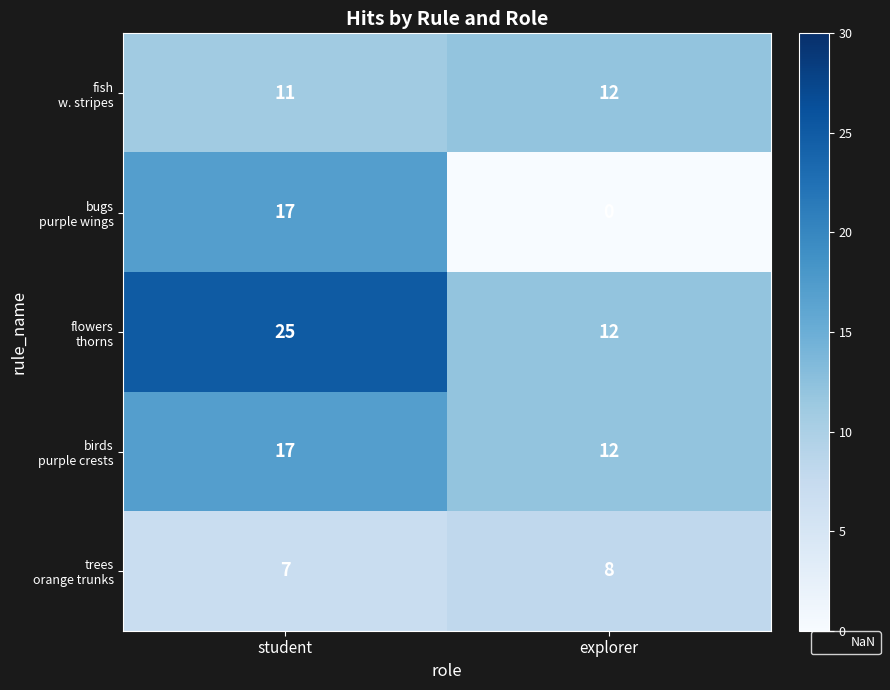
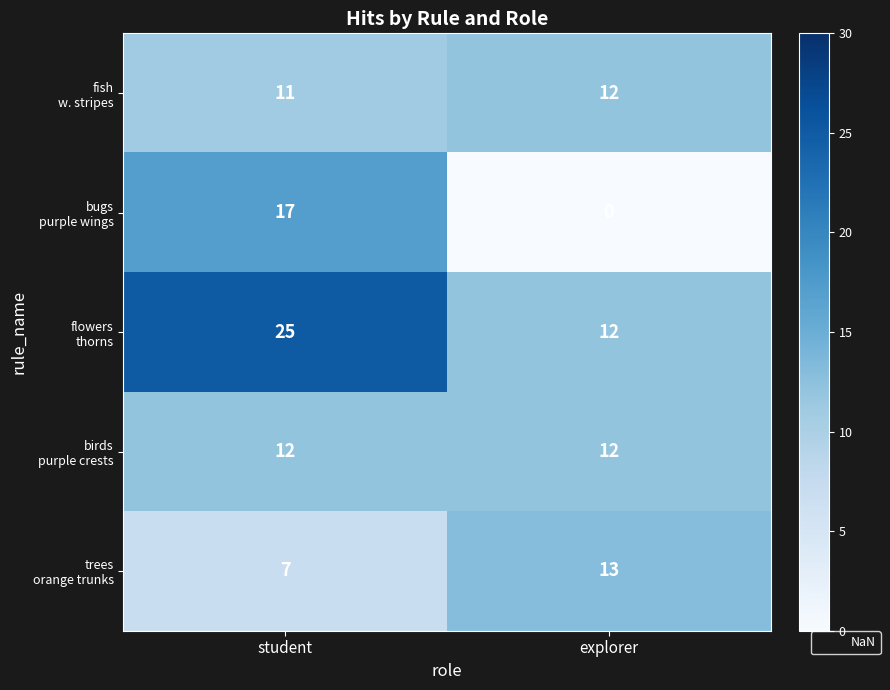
birds purple crests, student: 17 -> 12
trees orange trunks, explorer: 8 -> 13
